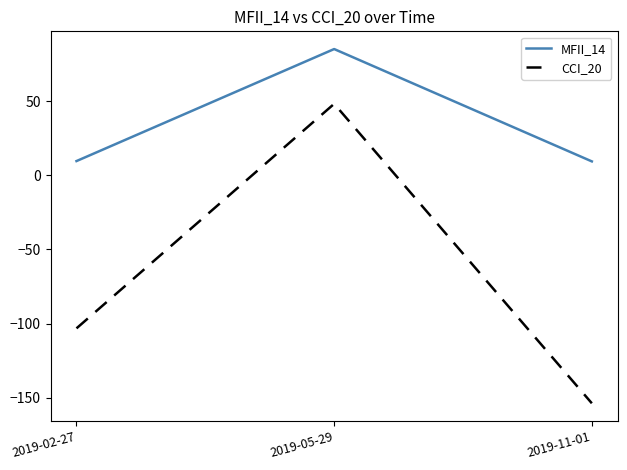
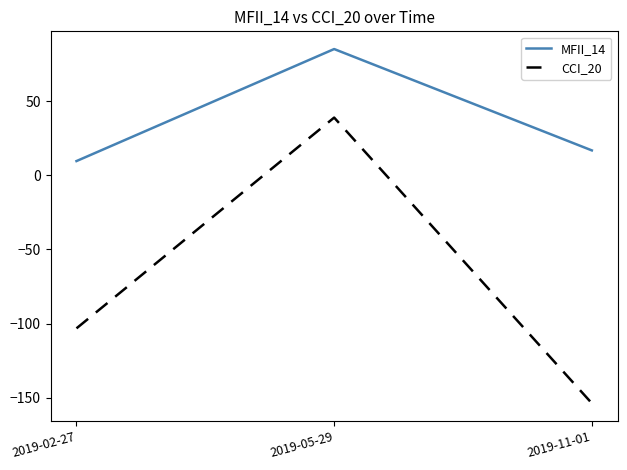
CCI_20, 2019-05-29: 48 -> 39
MFII_14, 2019-11-01: 9 -> 17
